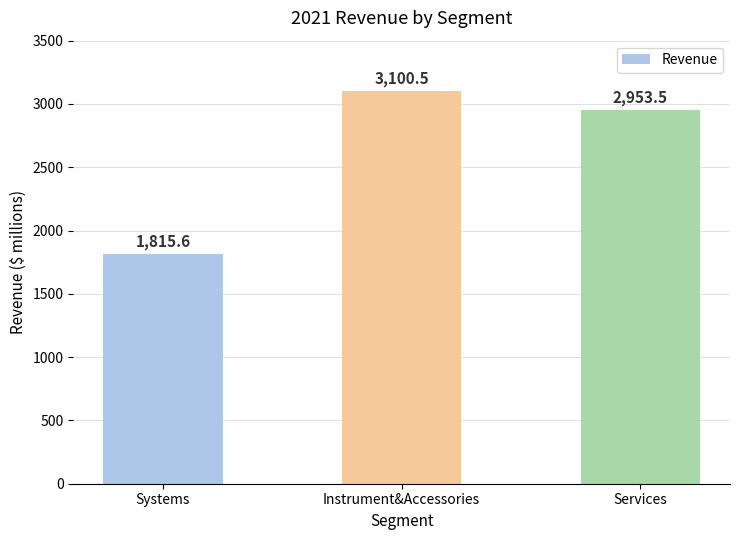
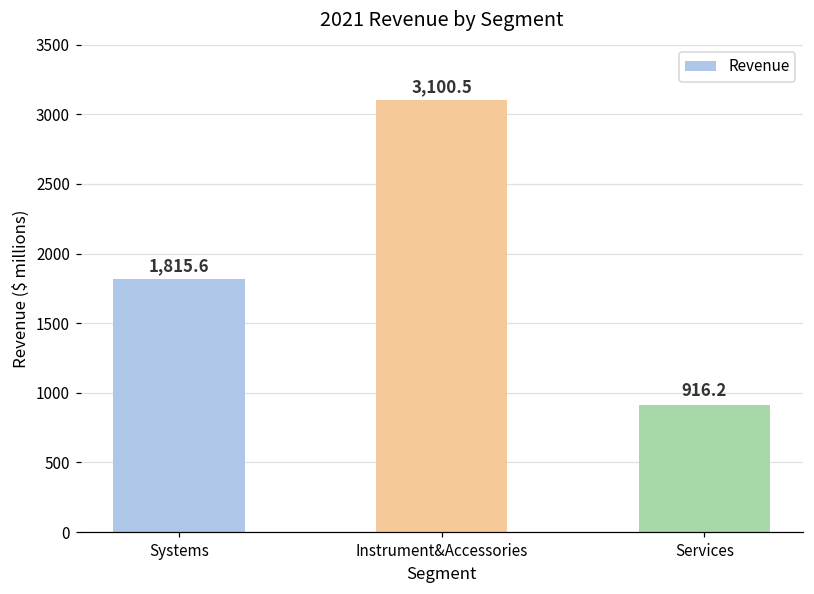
Services: 2,953.5 -> 916.2
